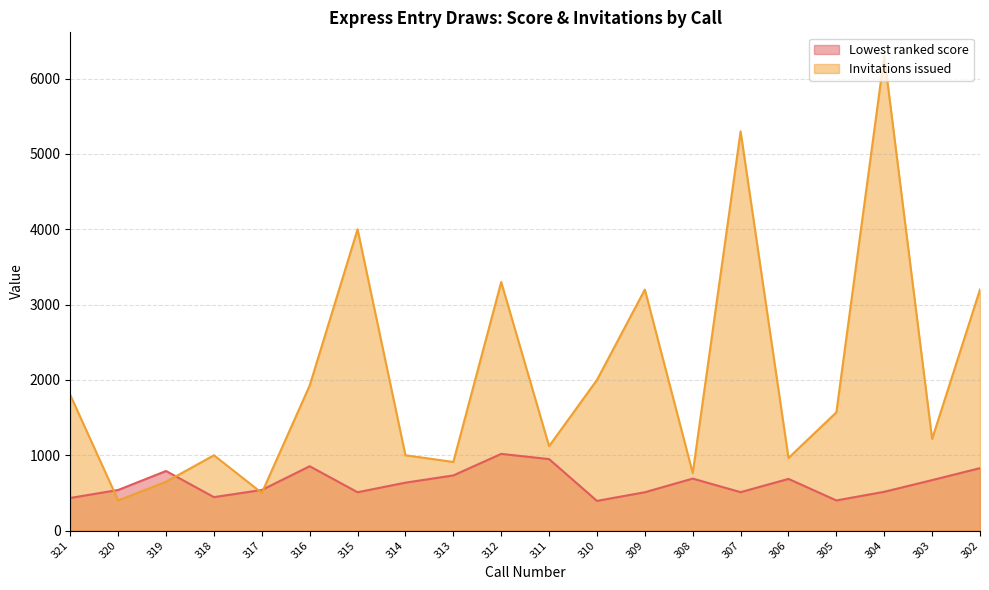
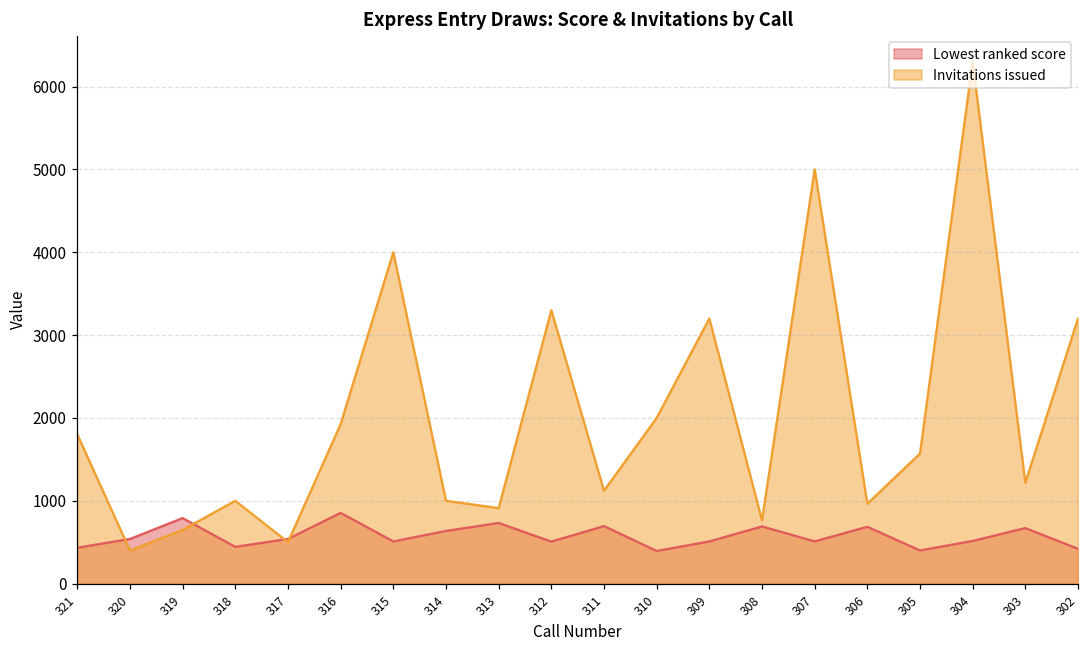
Lowest ranked score, 312: 1000 -> 500
Lowest ranked score, 311: 900 -> 700
Invitations issued, 307: 5300 -> 5000
Lowest ranked score, 302: 800 -> 400
